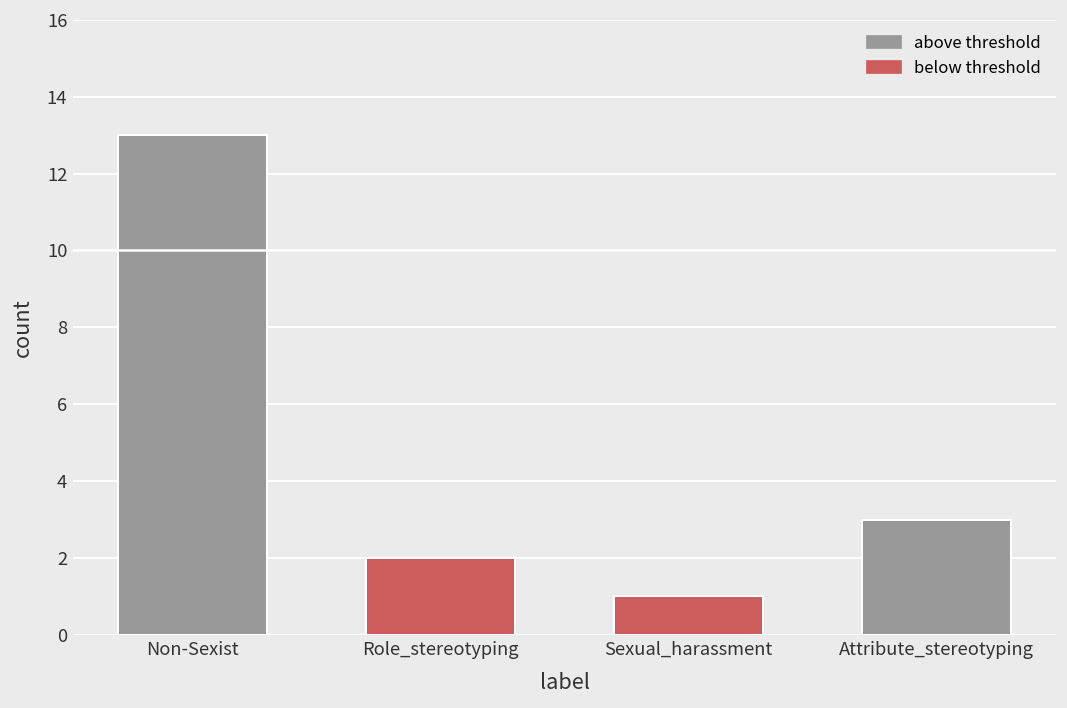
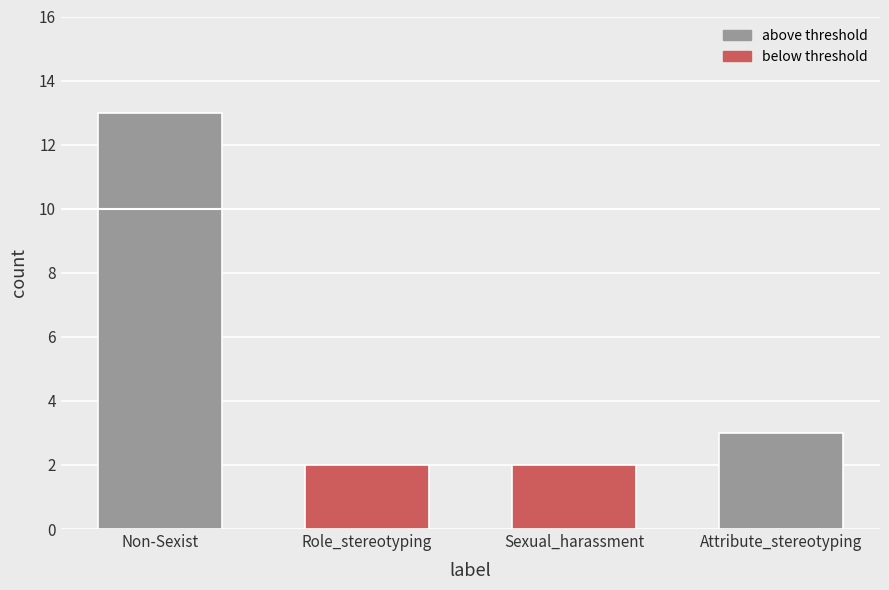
Sexual_harassment: 1 -> 2
